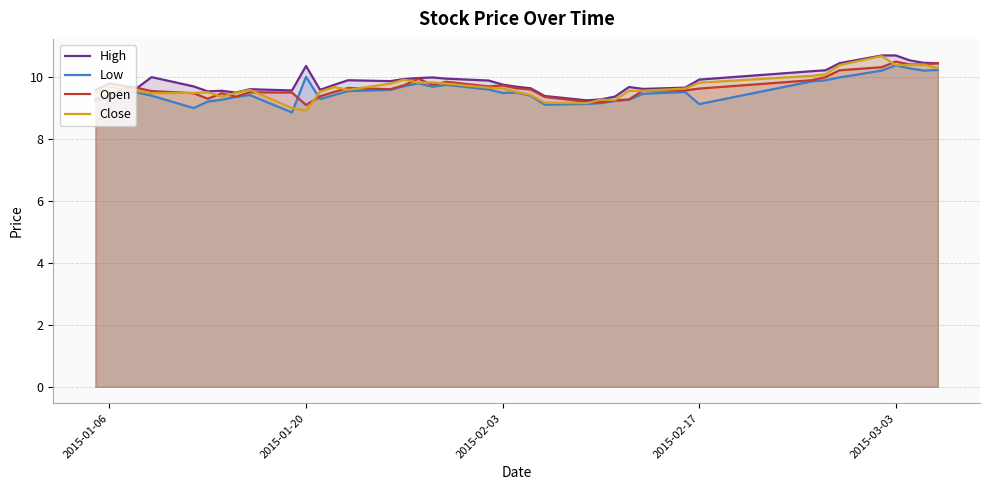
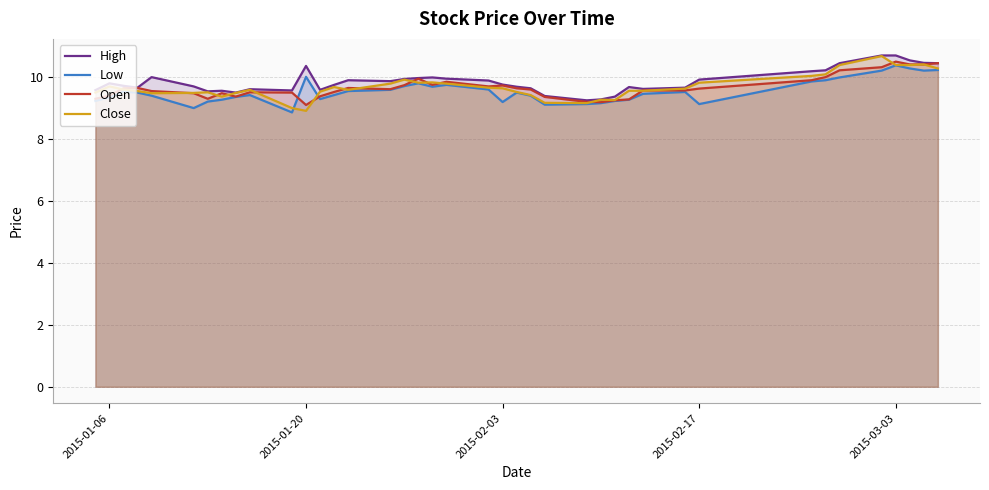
Low, 2015-02-03: 9.5 -> 9.2
